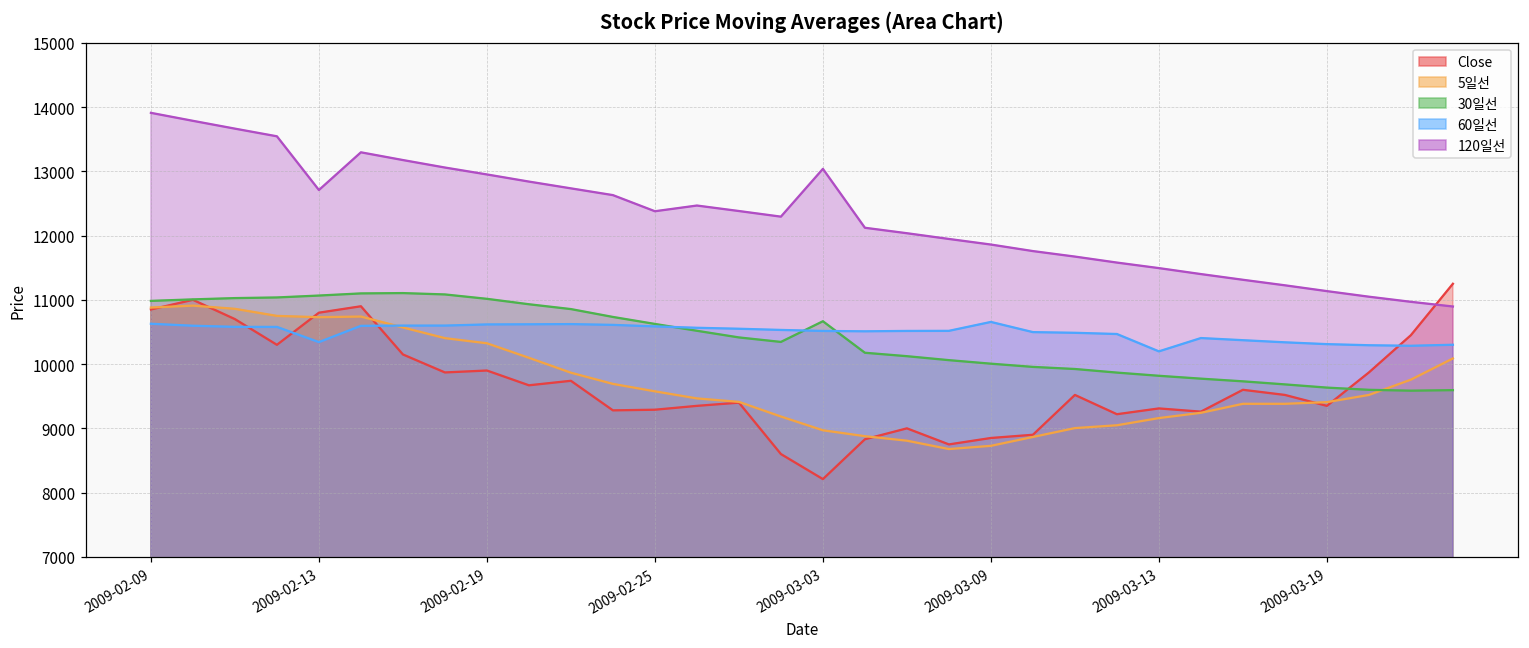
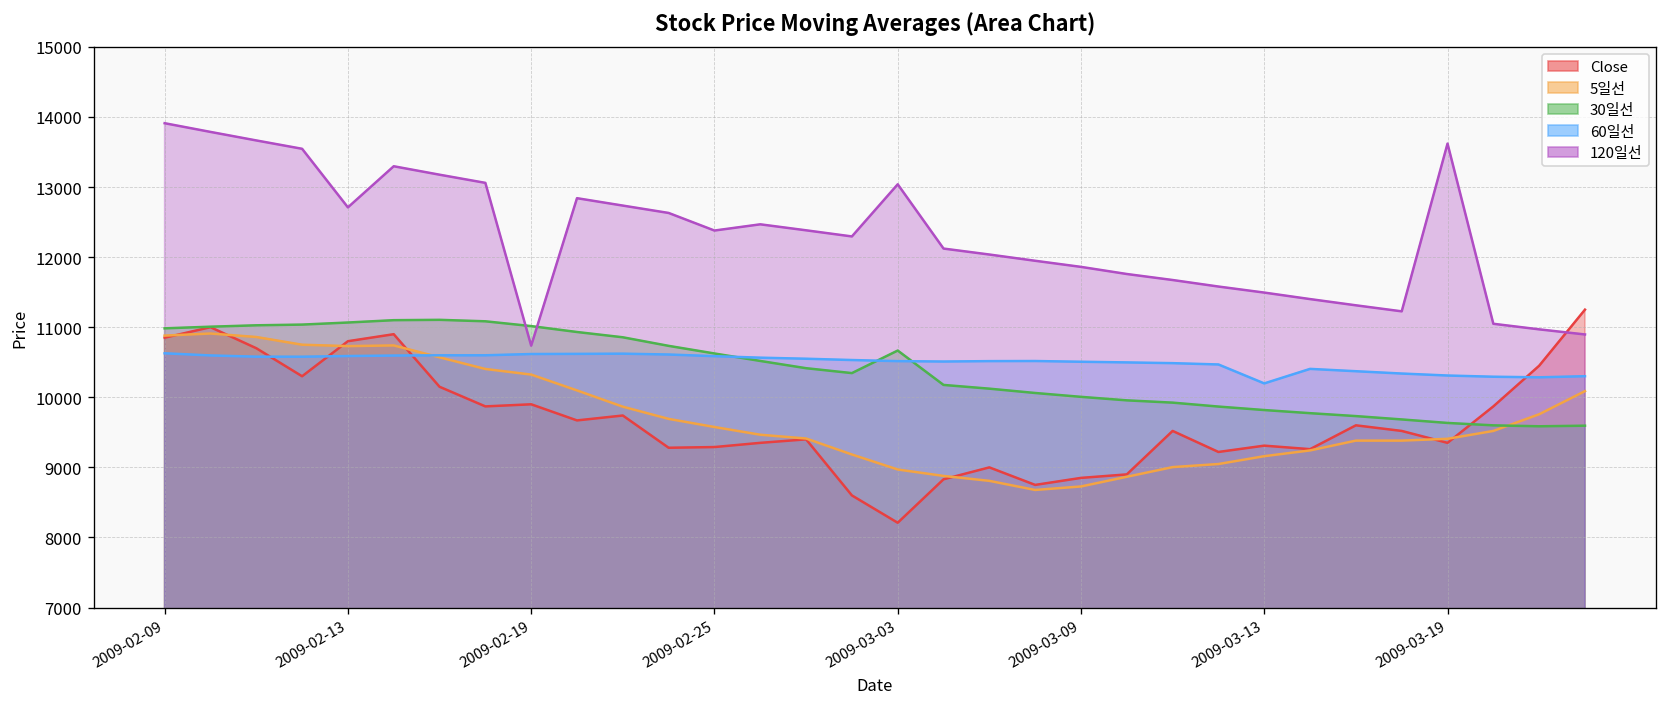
60일선, 2009-02-13: 10300 -> 10600
120일선, 2009-02-19: 13000 -> 10700
60일선, 2009-03-09: 10700 -> 10500
120일선, 2009-03-19: 11100 -> 13600
